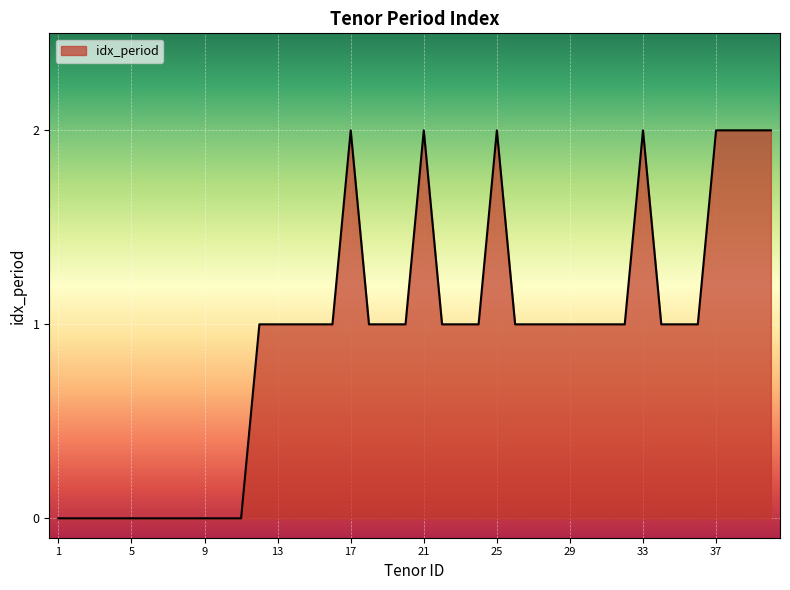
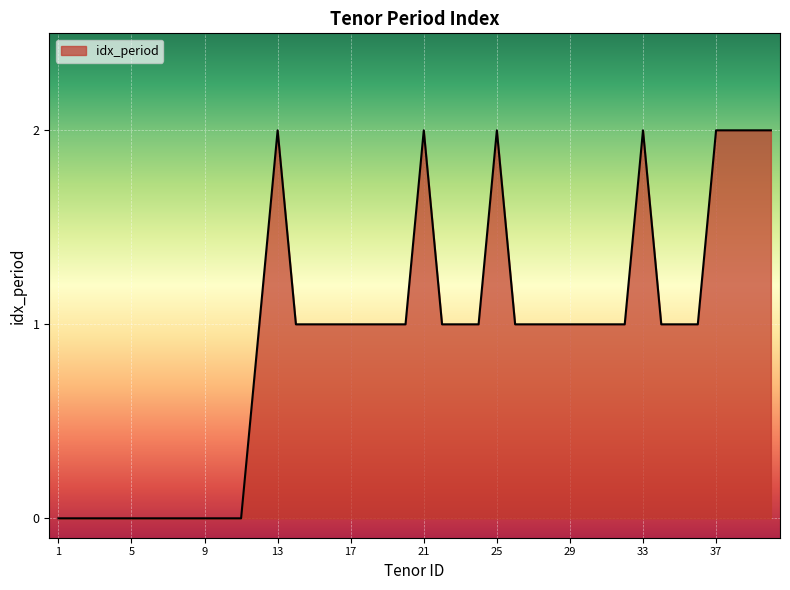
13: 1 -> 2
17: 2 -> 1
